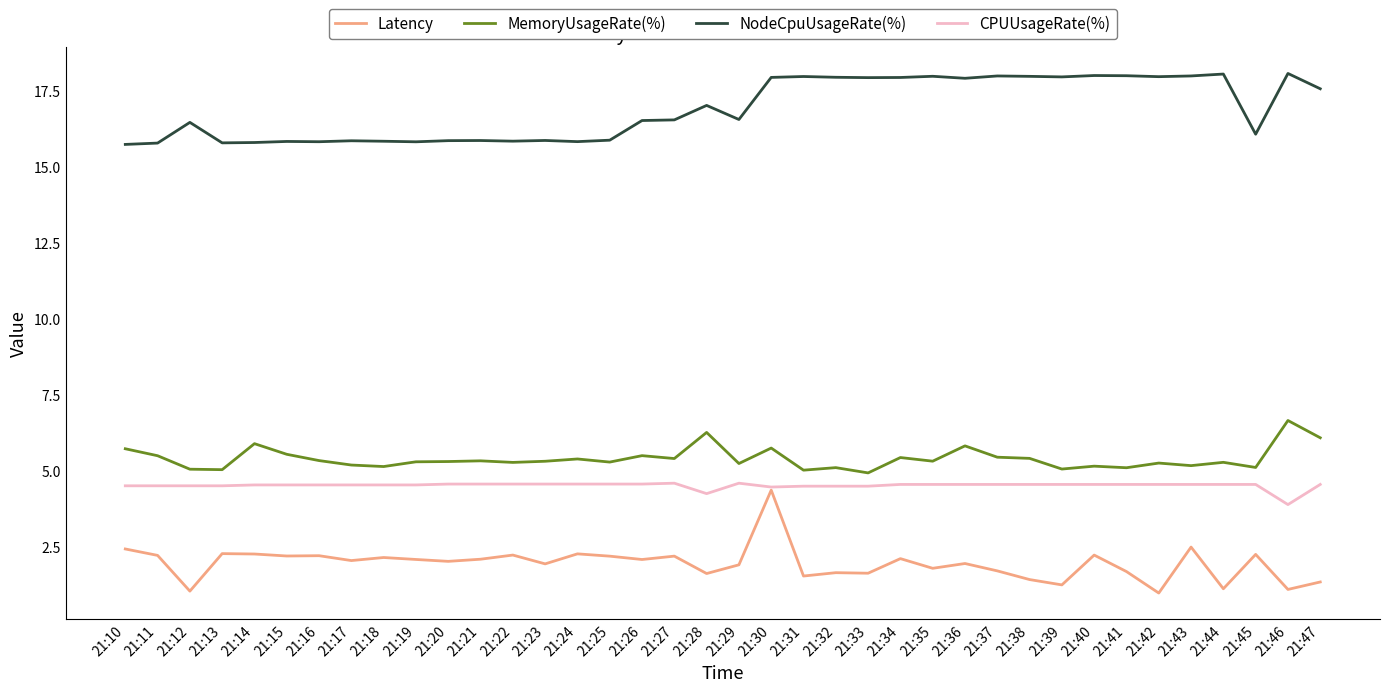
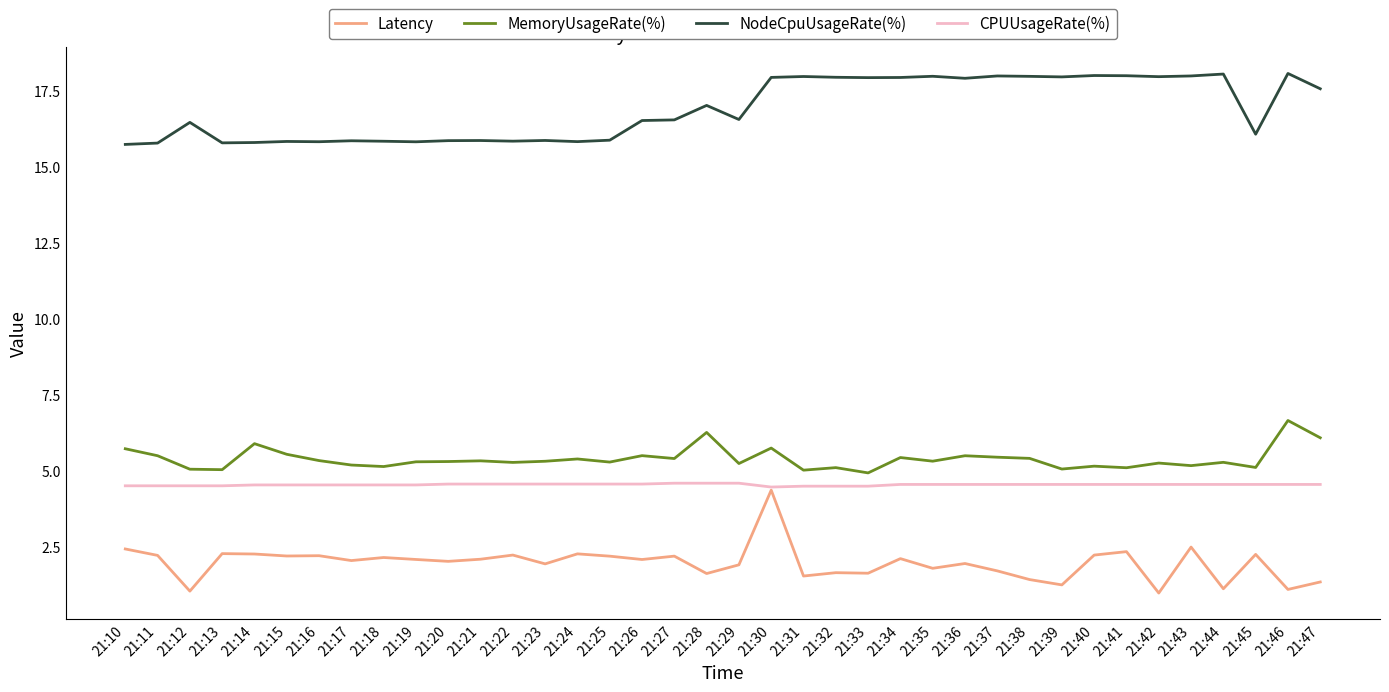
CPUUsageRate(%), 21:28: 4.2 -> 4.6
MemoryUsageRate(%), 21:36: 5.8 -> 5.5
Latency, 21:41: 1.7 -> 2.3
CPUUsageRate(%), 21:46: 3.9 -> 4.6
